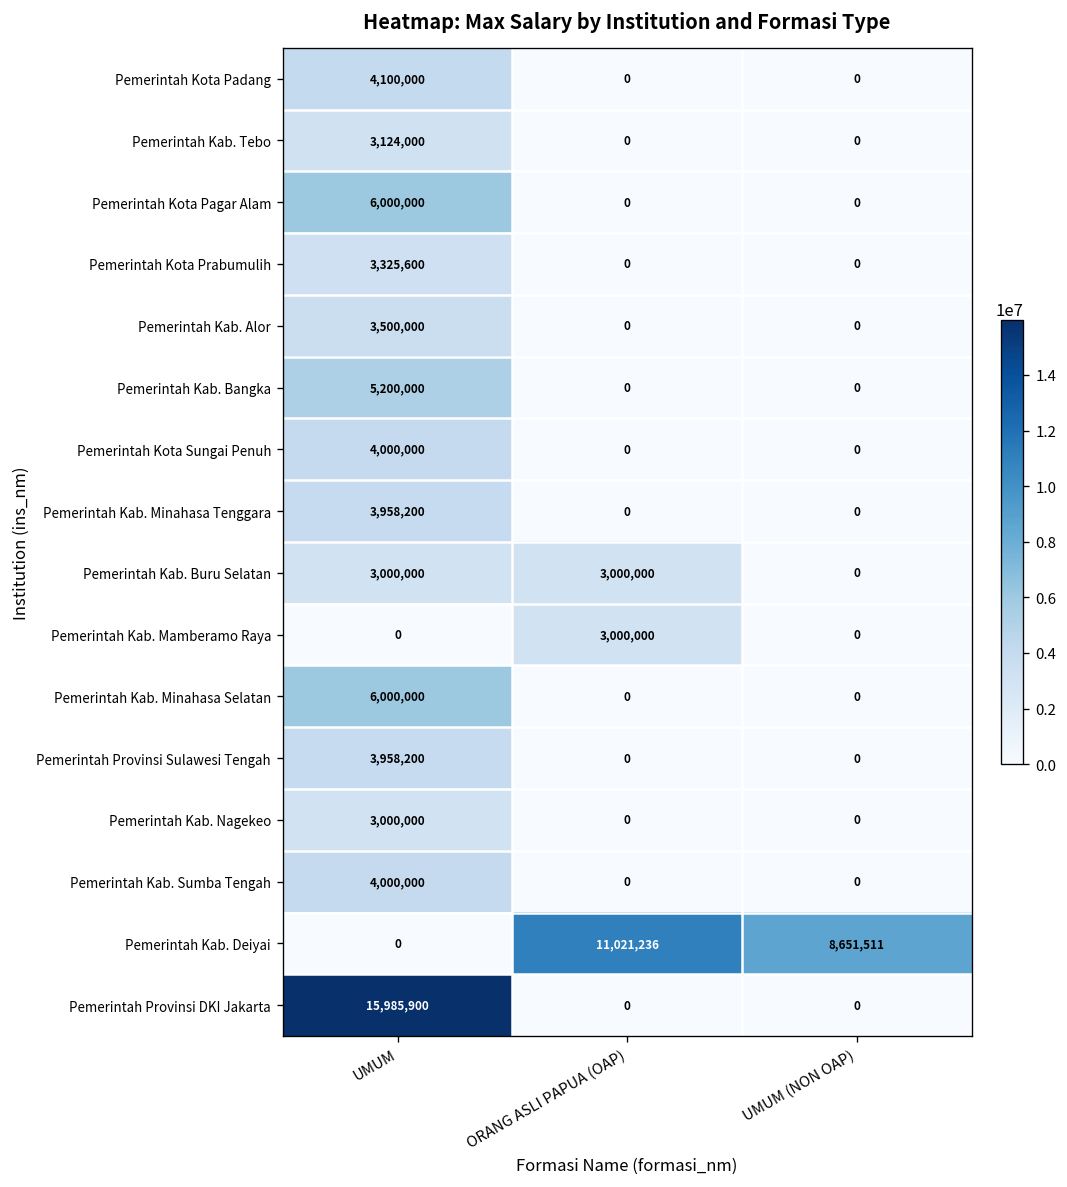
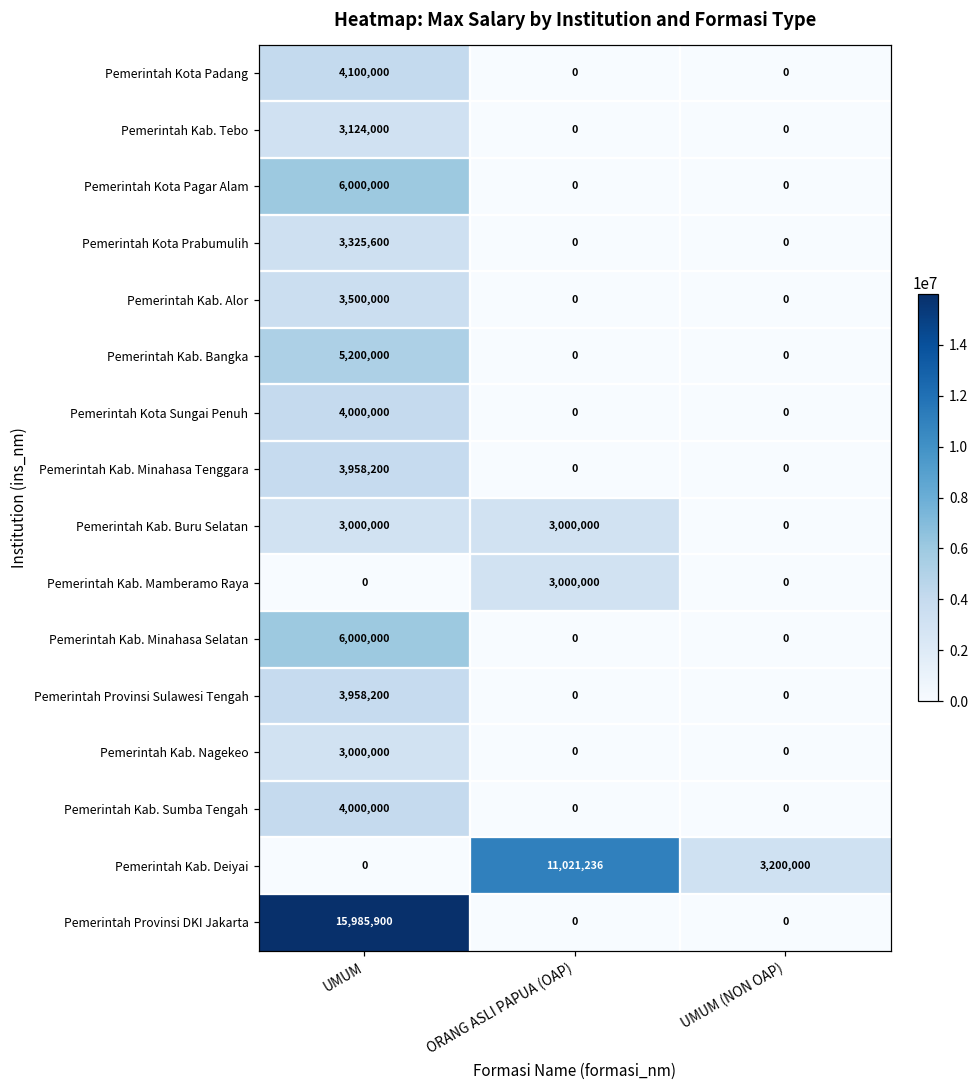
Pemerintah Kab. Deiyai, UMUM (NON OAP): 8,651,511 -> 3,200,000
